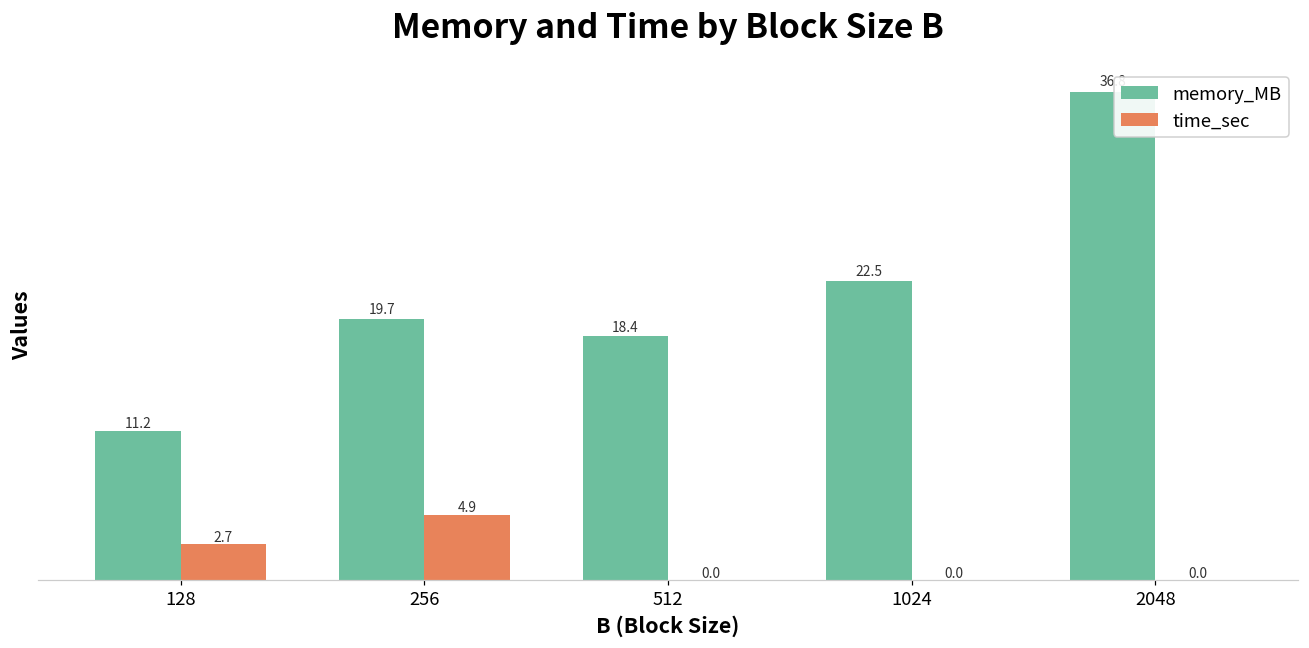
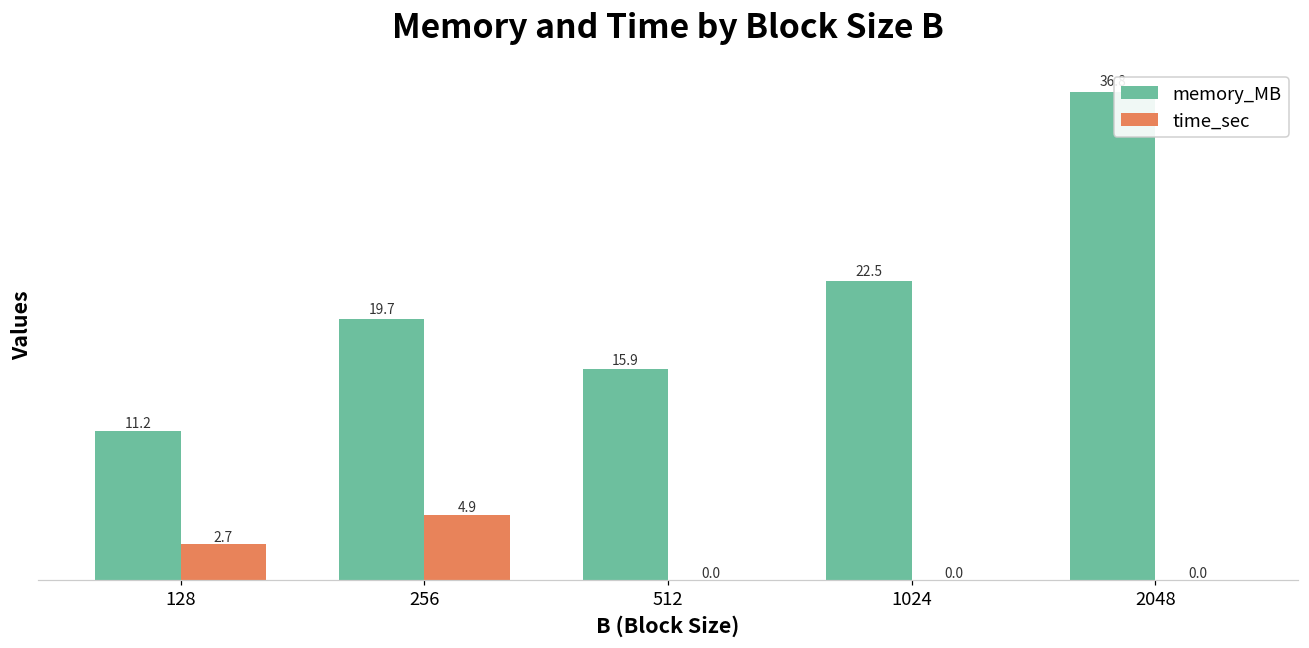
memory_MB, 512: 18.4 -> 15.9
